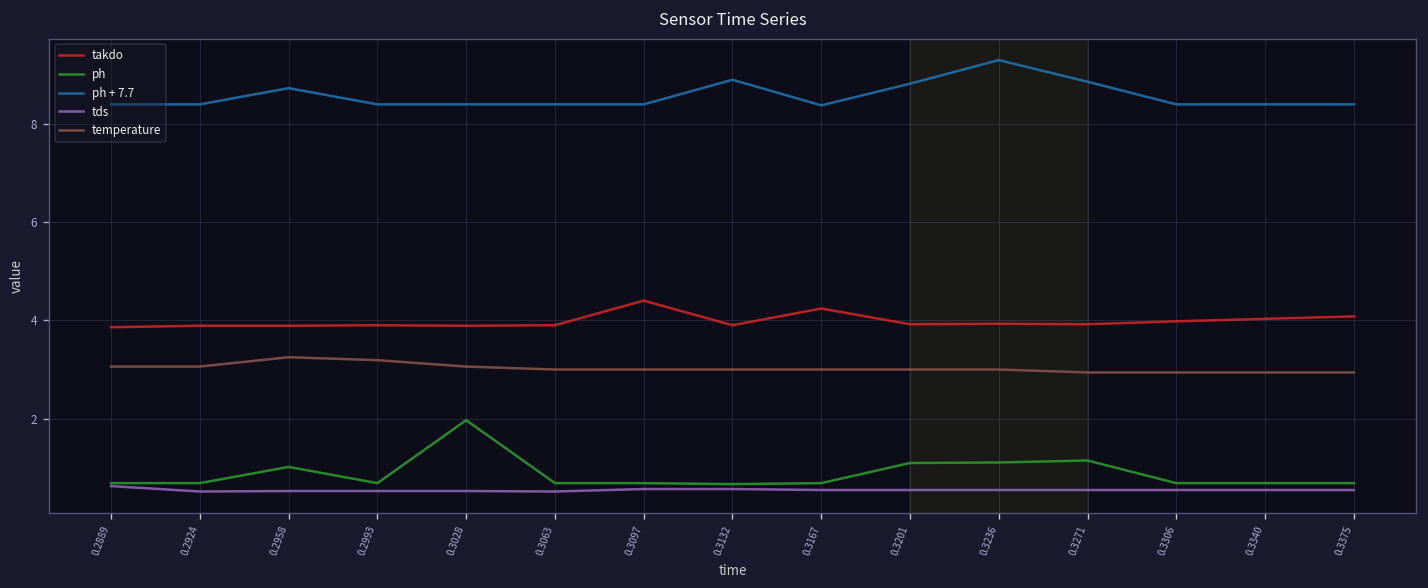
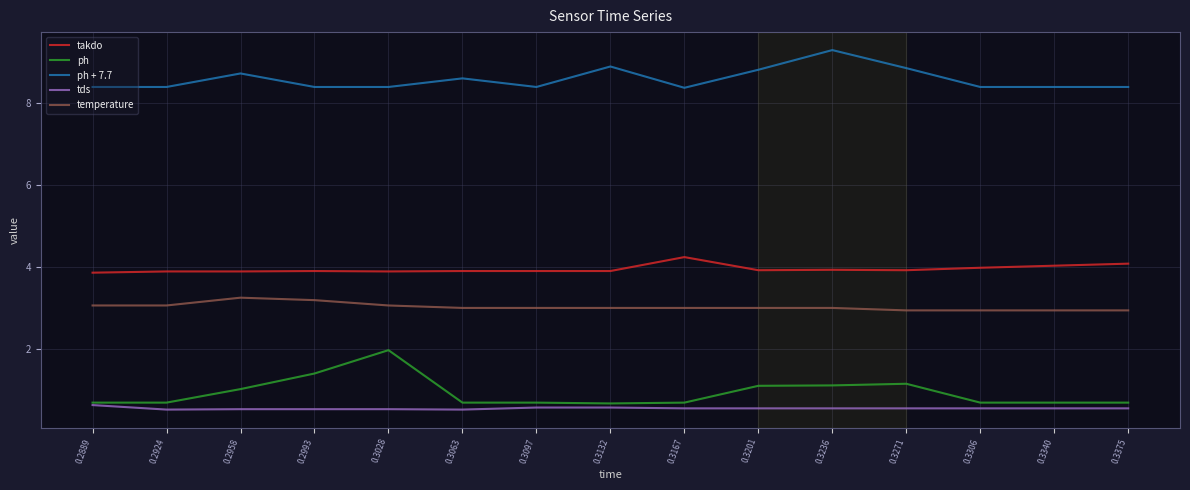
ph, 0.2993: 0.7 -> 1.4
ph + 7.7, 0.3063: 8.4 -> 8.6
takdo, 0.3097: 4.4 -> 3.9
